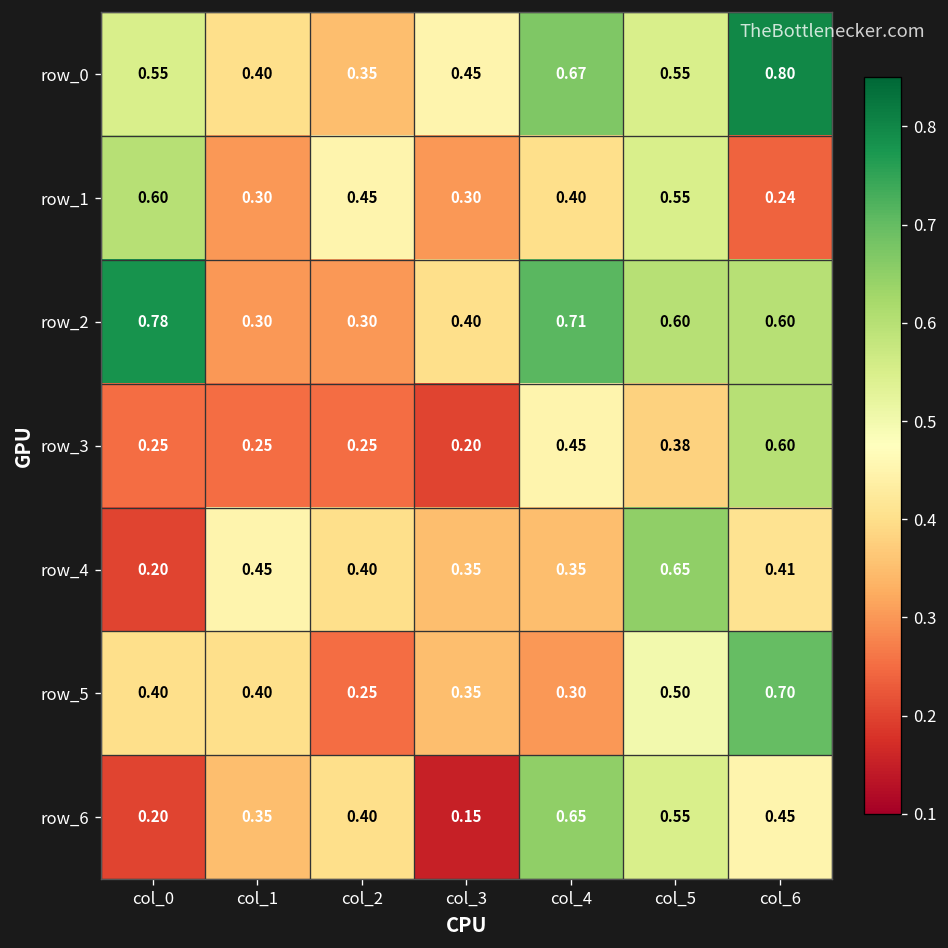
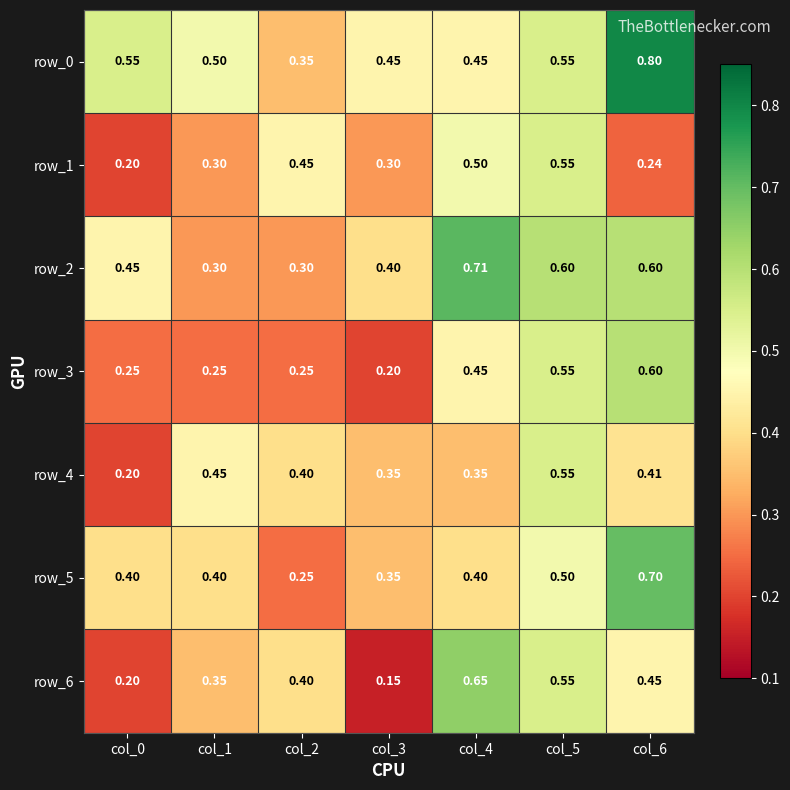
row_0, col_1: 0.40 -> 0.50
row_0, col_4: 0.67 -> 0.45
row_1, col_0: 0.60 -> 0.20
row_1, col_4: 0.40 -> 0.50
row_2, col_0: 0.78 -> 0.45
row_3, col_5: 0.38 -> 0.55
row_4, col_5: 0.65 -> 0.55
row_5, col_4: 0.30 -> 0.40
